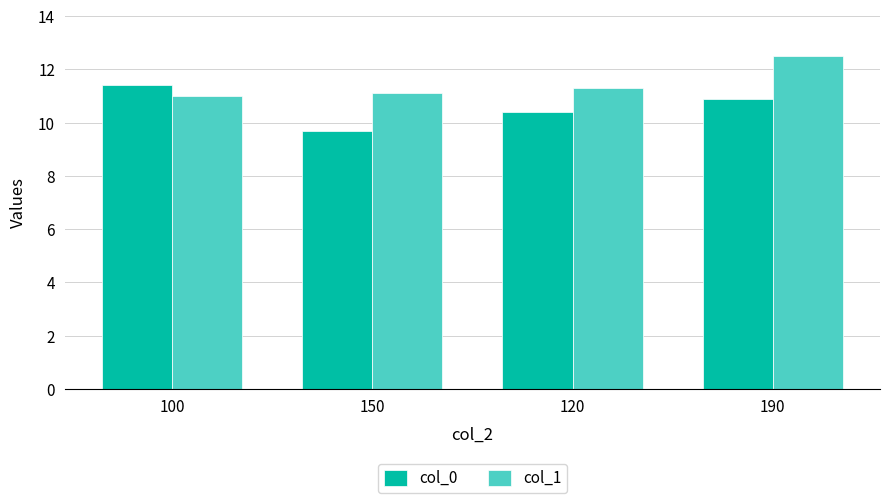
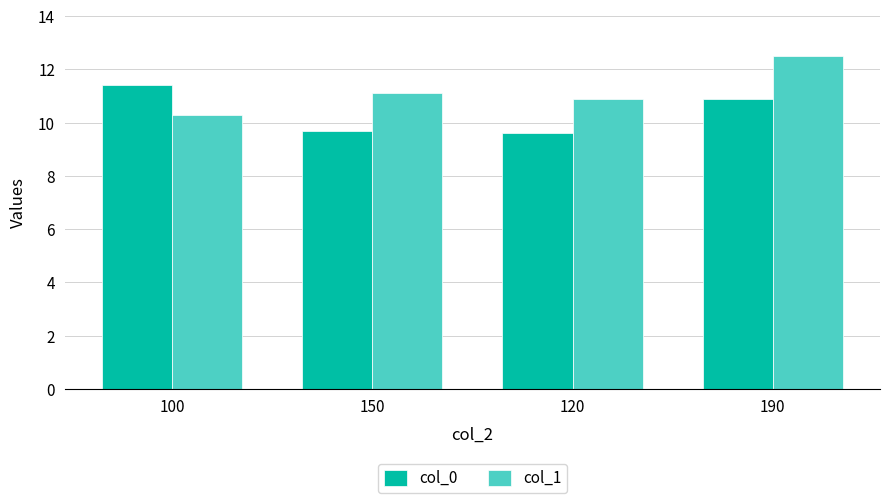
col_1, 100: 11.0 -> 10.3
col_0, 120: 10.4 -> 9.6
col_1, 120: 11.3 -> 10.9
